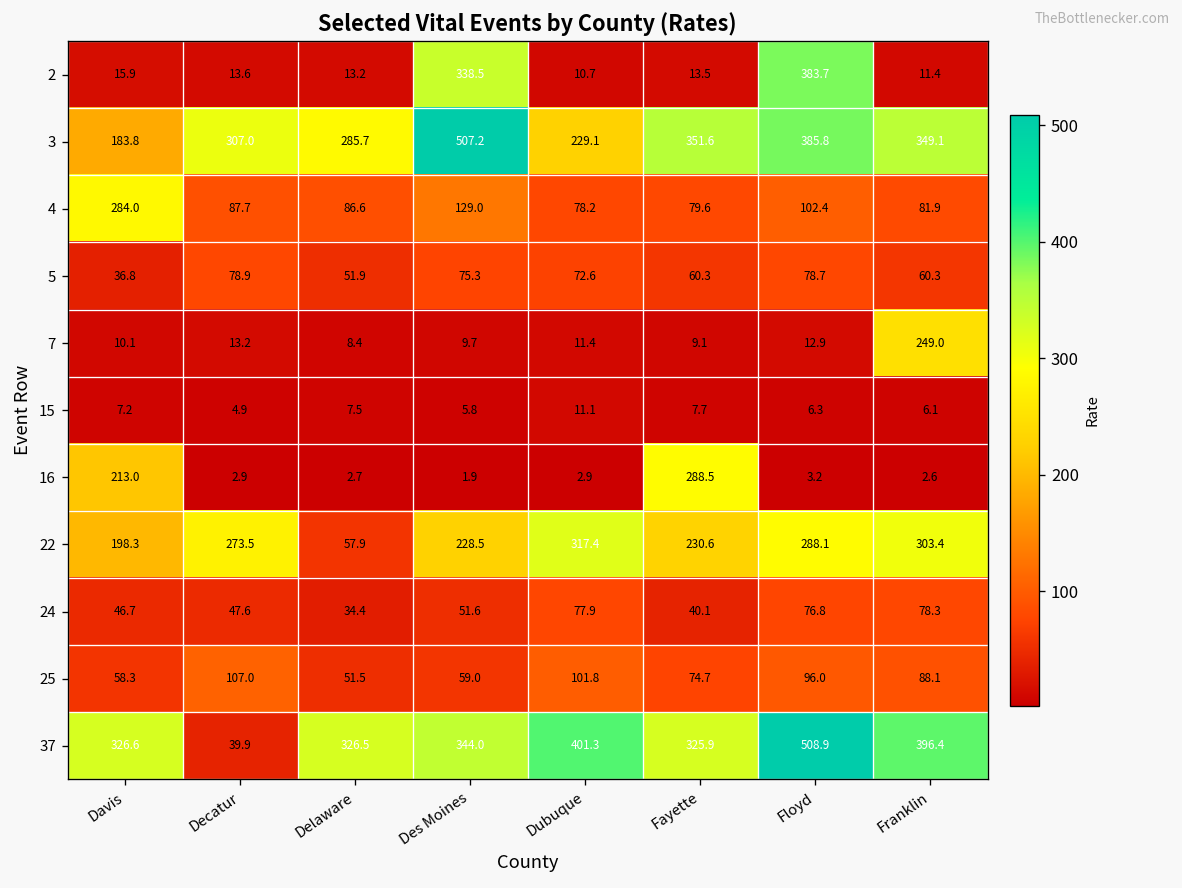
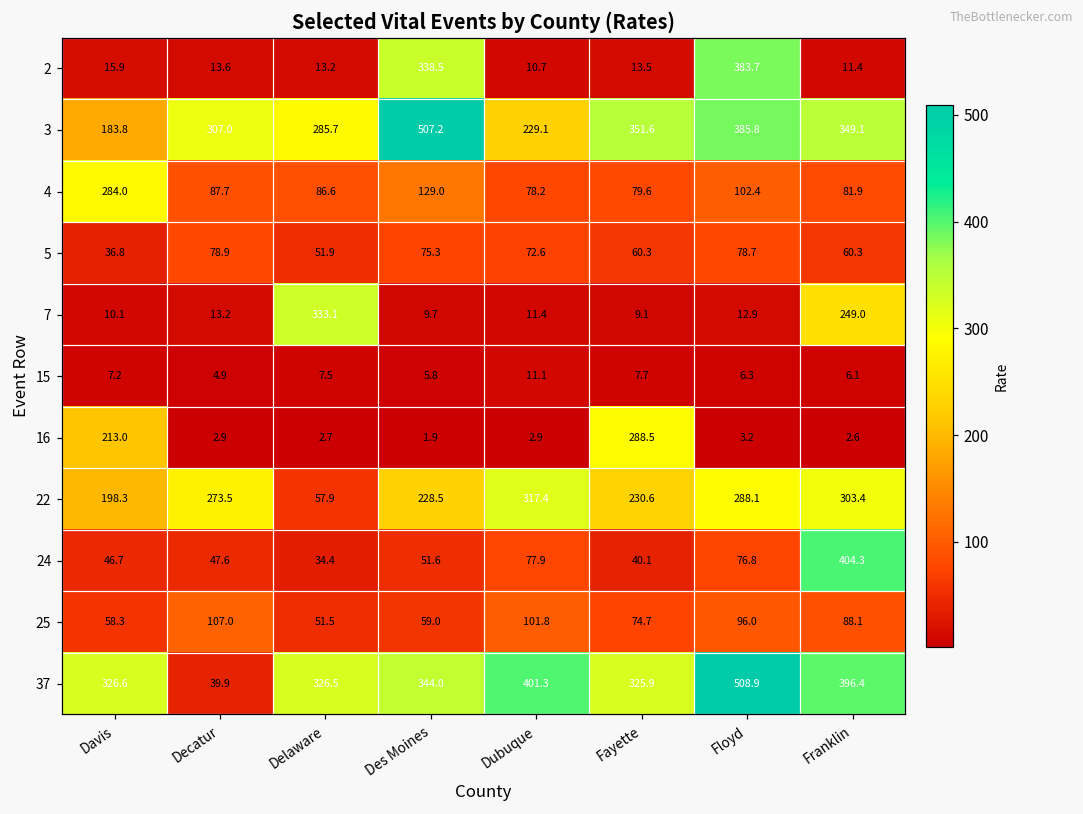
7, Delaware: 8.4 -> 333.1
24, Franklin: 78.3 -> 404.3
